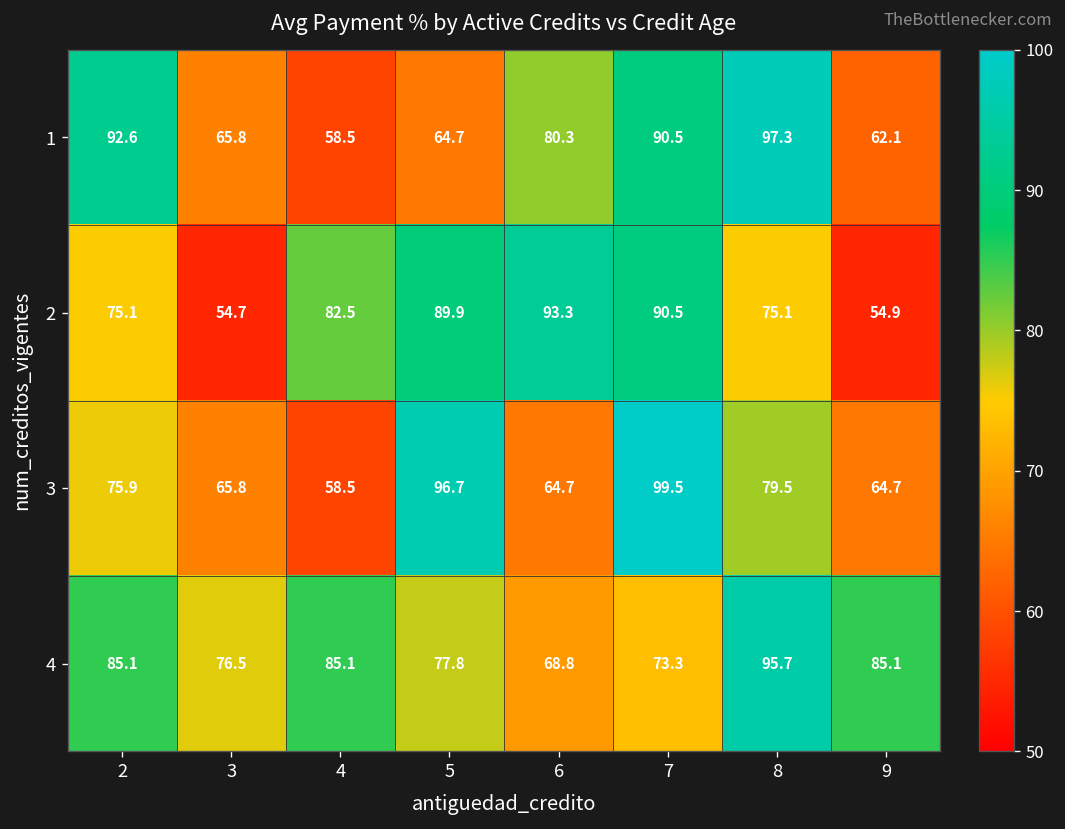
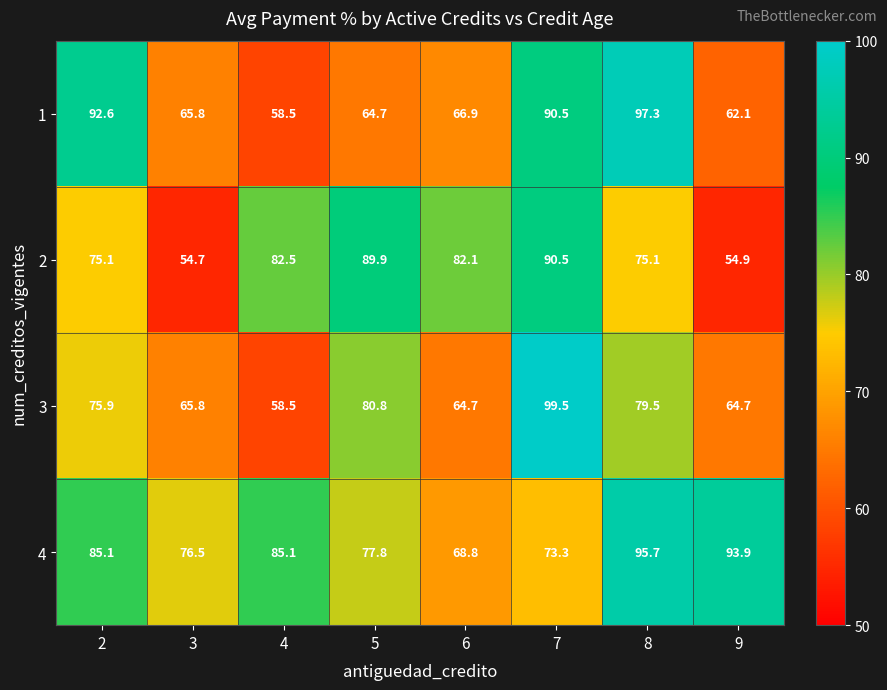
1, 6: 80.3 -> 66.9
2, 6: 93.3 -> 82.1
3, 5: 96.7 -> 80.8
4, 9: 85.1 -> 93.9
